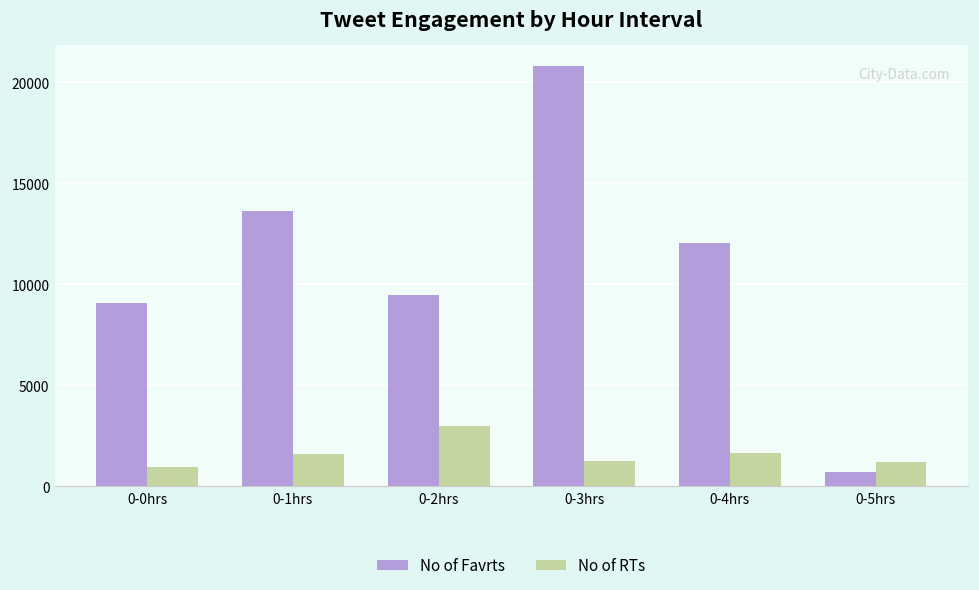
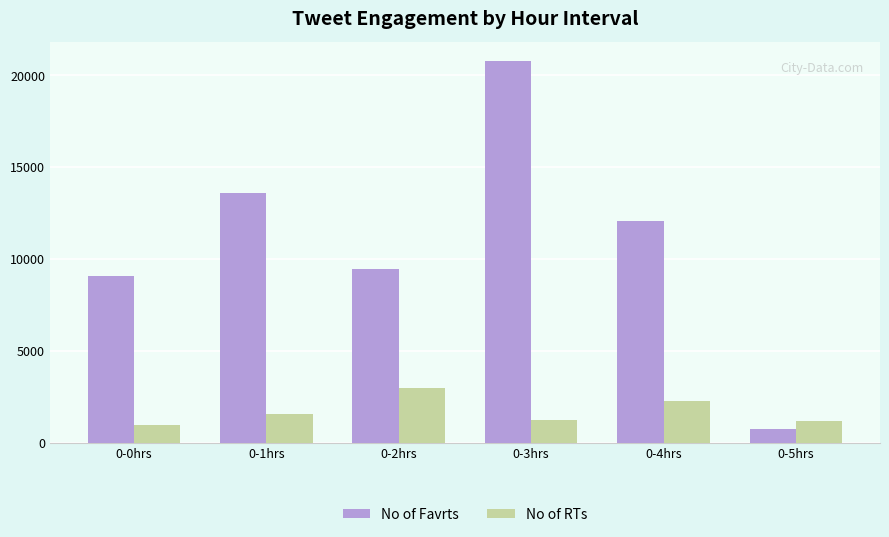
No of RTs, 0-4hrs: 1700 -> 2300
